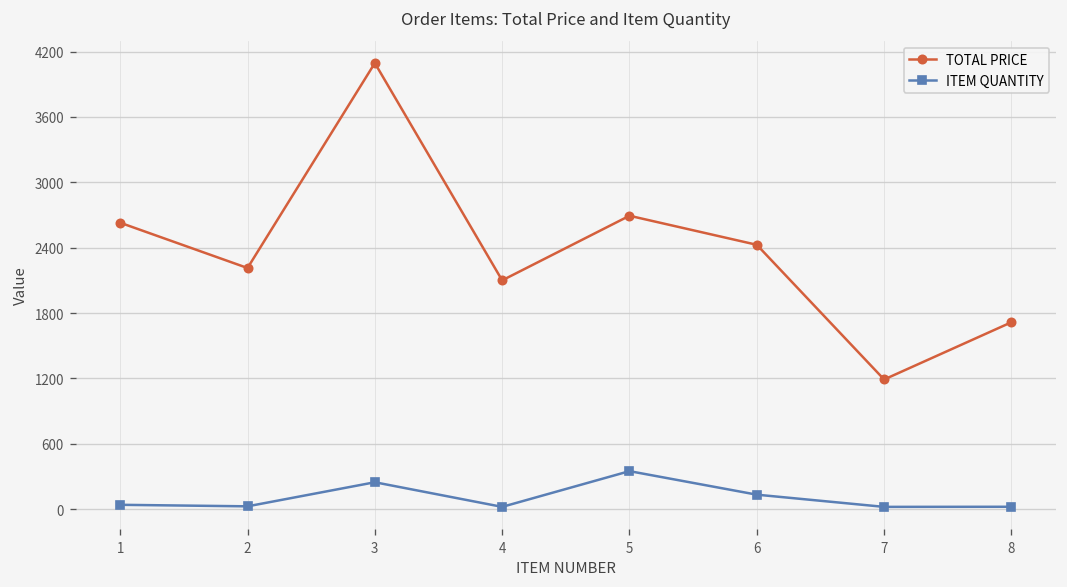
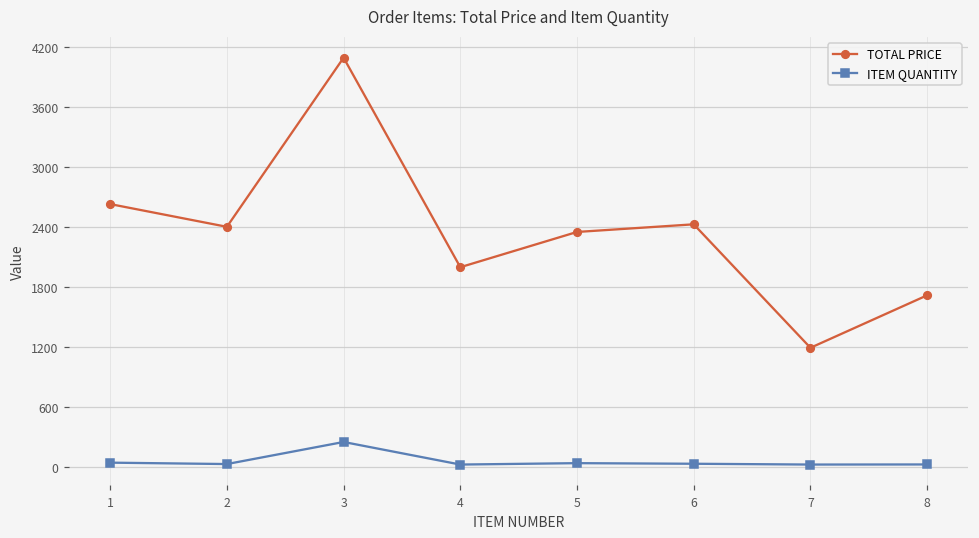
TOTAL PRICE, 2: 2200 -> 2400
TOTAL PRICE, 4: 2100 -> 2000
TOTAL PRICE, 5: 2700 -> 2300
ITEM QUANTITY, 5: 300 -> 0
ITEM QUANTITY, 6: 100 -> 0
